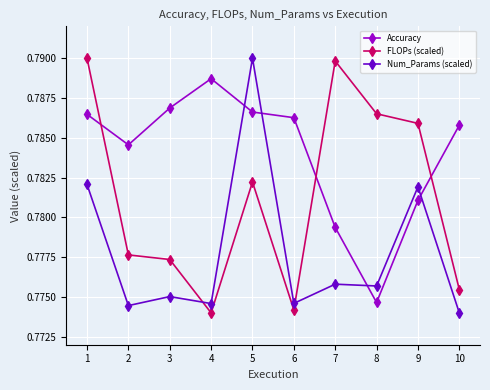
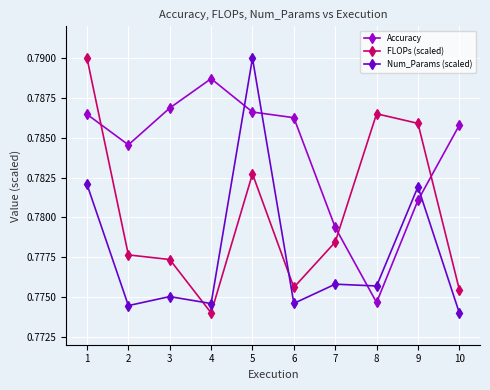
FLOPs (scaled), 5: 0.7822 -> 0.7827
FLOPs (scaled), 6: 0.7742 -> 0.7756
FLOPs (scaled), 7: 0.7898 -> 0.7784
